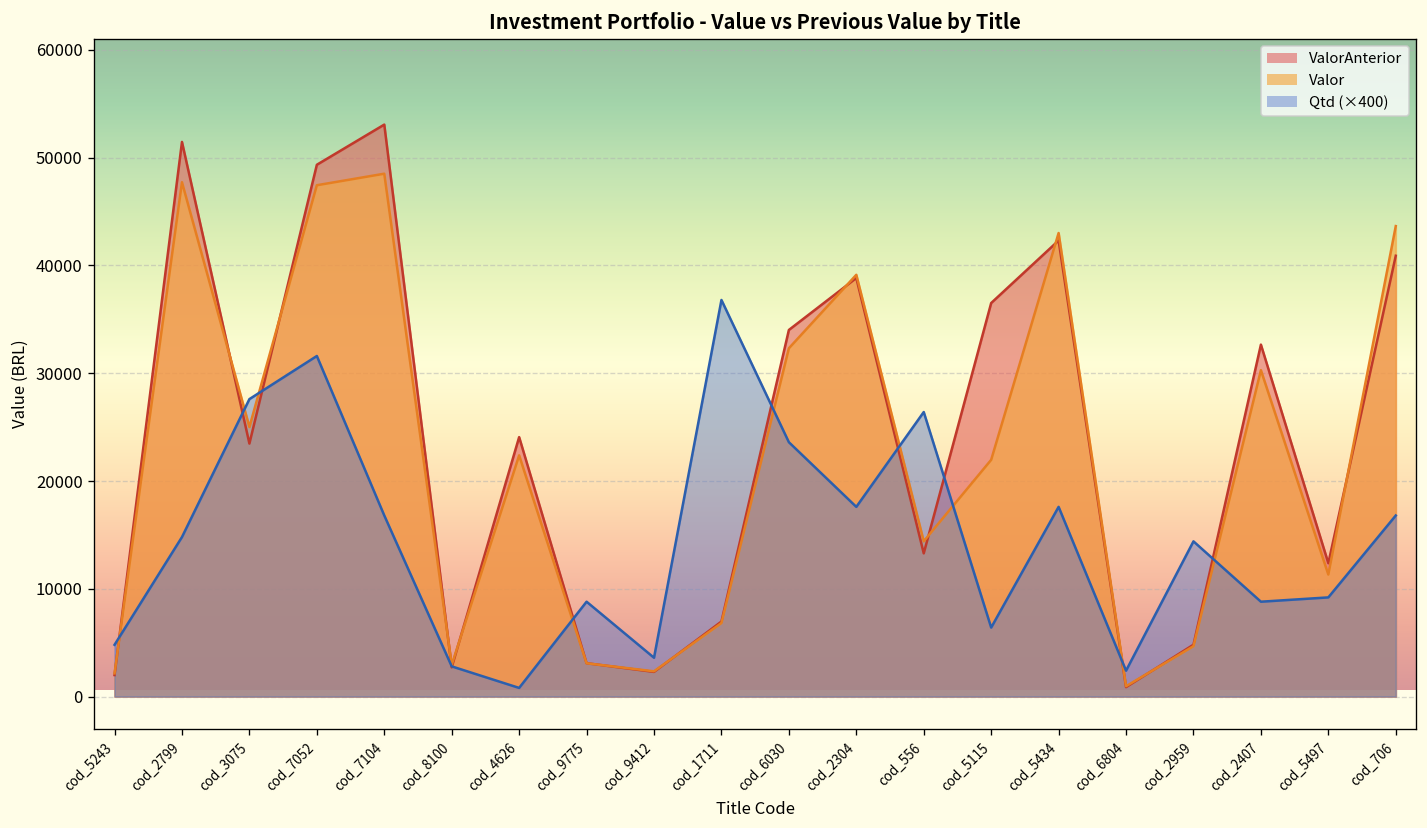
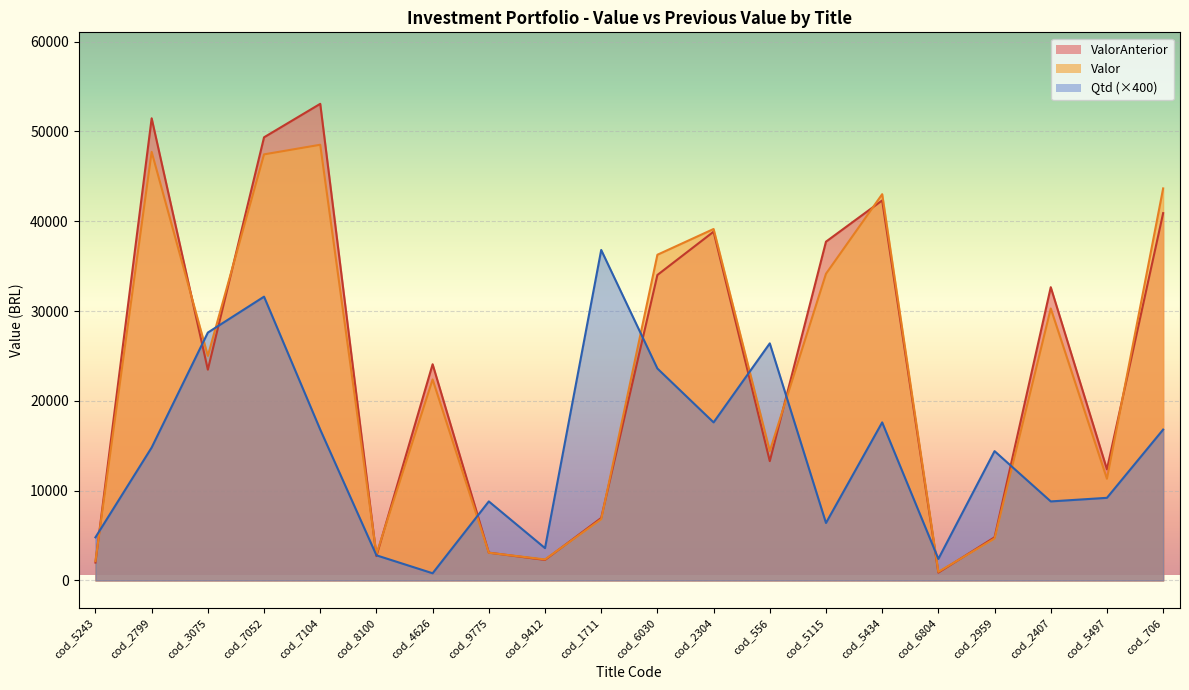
Valor, cod_6030: 32000 -> 36000
ValorAnterior, cod_5115: 37000 -> 38000
Valor, cod_5115: 22000 -> 34000
